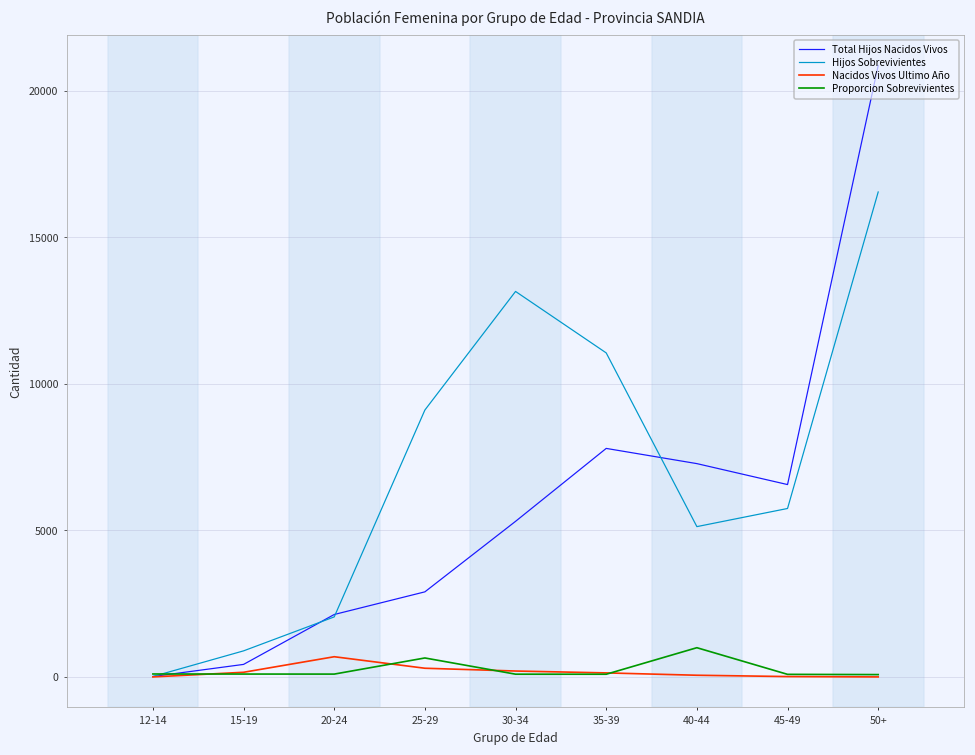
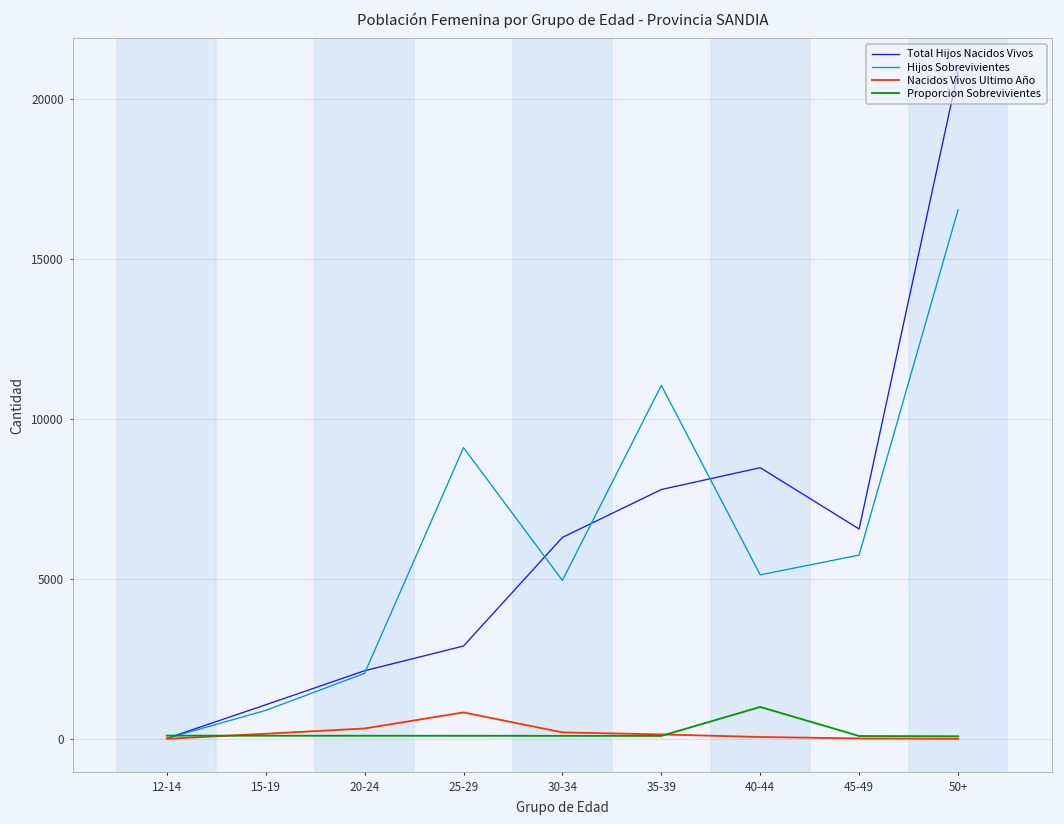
Total Hijos Nacidos Vivos, 15-19: 400 -> 1100
Nacidos Vivos Ultimo Año, 20-24: 700 -> 300
Nacidos Vivos Ultimo Año, 25-29: 300 -> 800
Proporcion Sobrevivientes, 25-29: 600 -> 100
Total Hijos Nacidos Vivos, 30-34: 5300 -> 6300
Hijos Sobrevivientes, 30-34: 13200 -> 5000
Total Hijos Nacidos Vivos, 40-44: 7300 -> 8500
